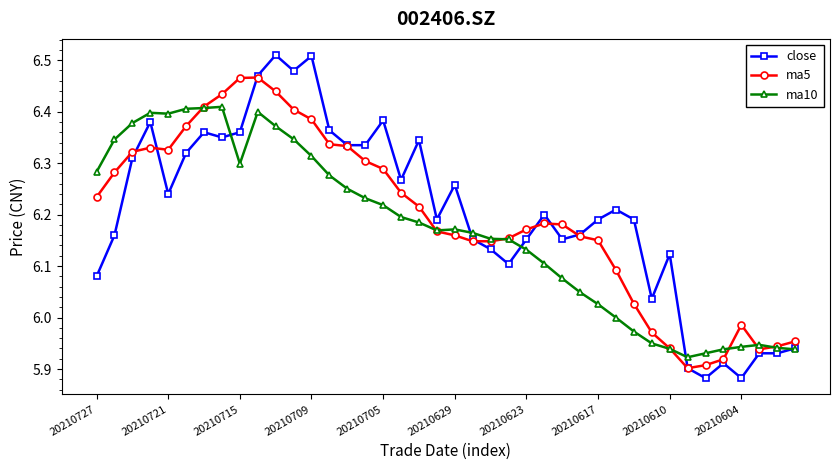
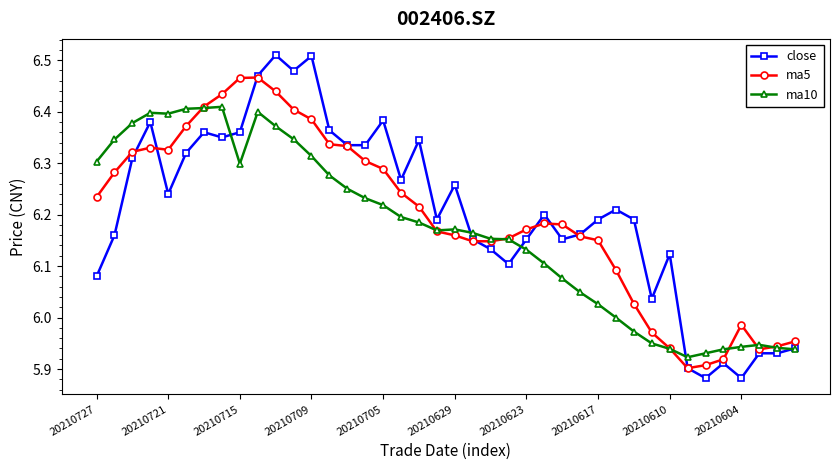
ma10, 20210727: 6.28 -> 6.30
